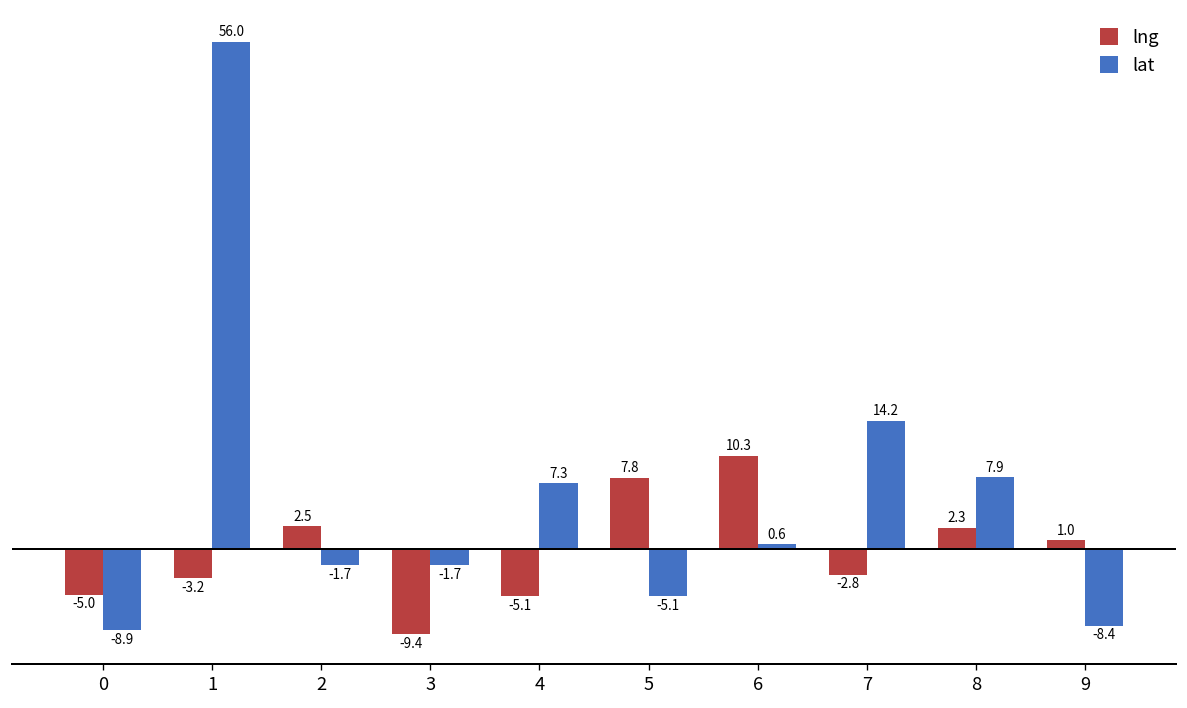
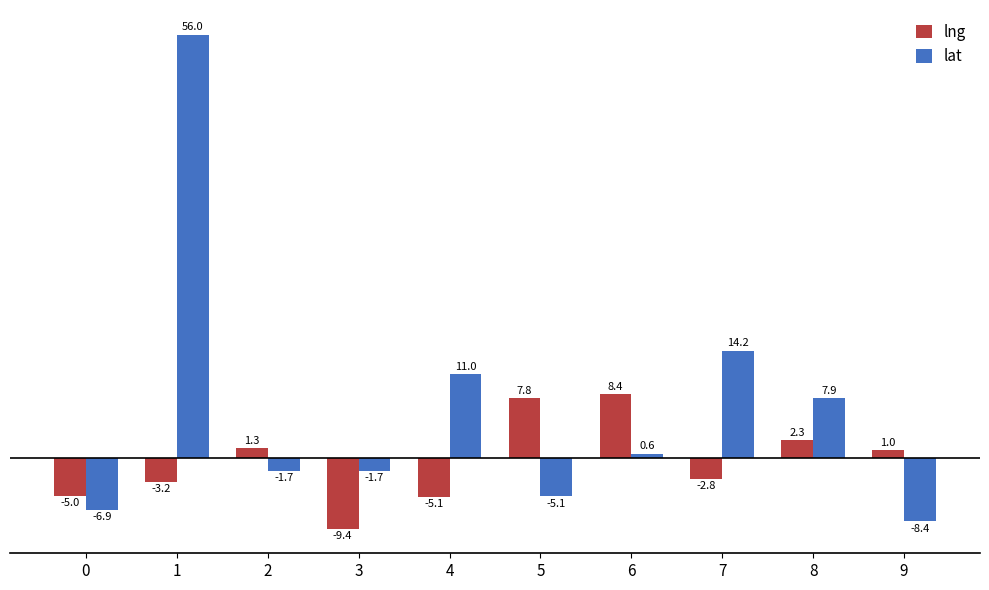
lat, 0: -8.9 -> -6.9
lng, 2: 2.5 -> 1.3
lat, 4: 7.3 -> 11.0
lng, 6: 10.3 -> 8.4
